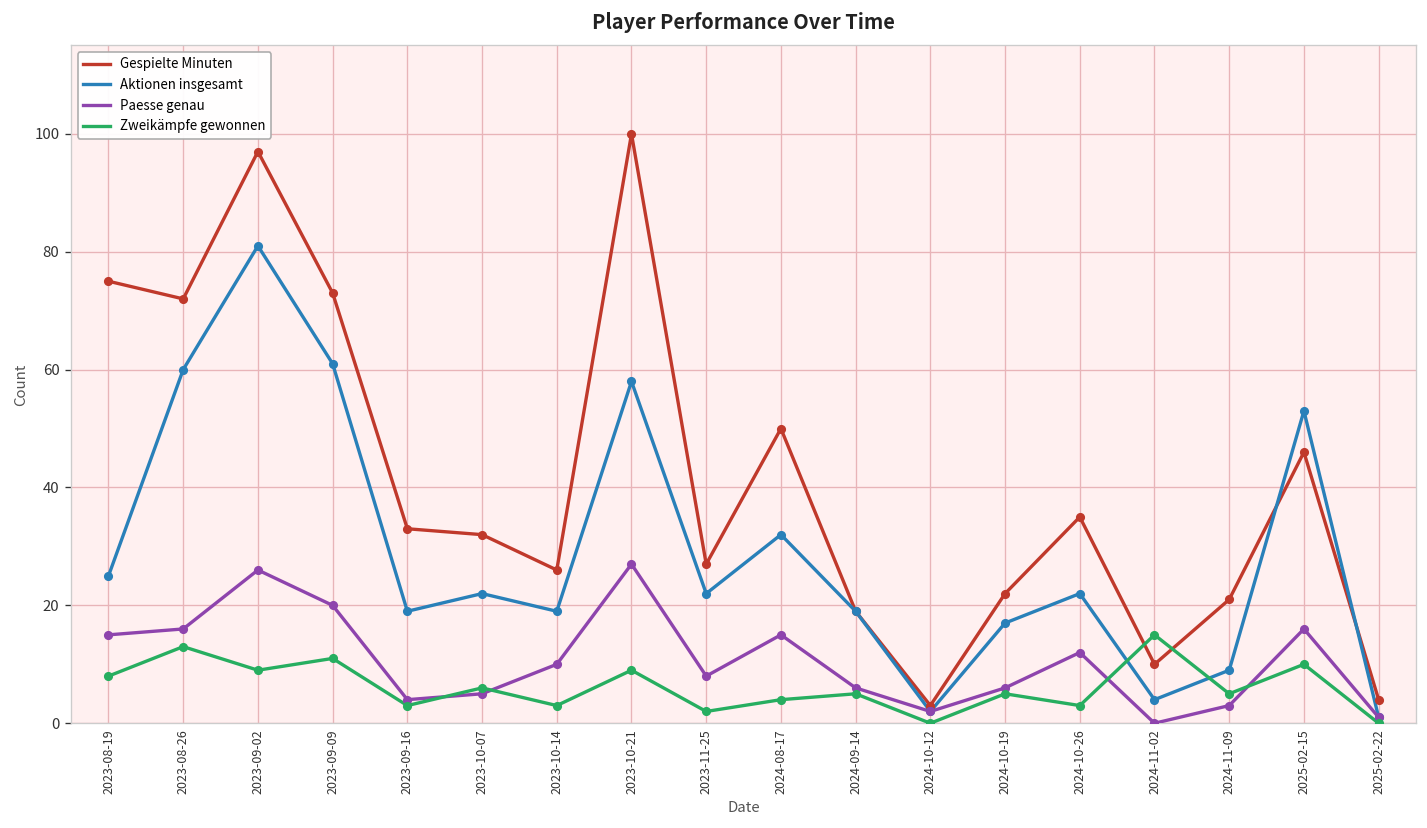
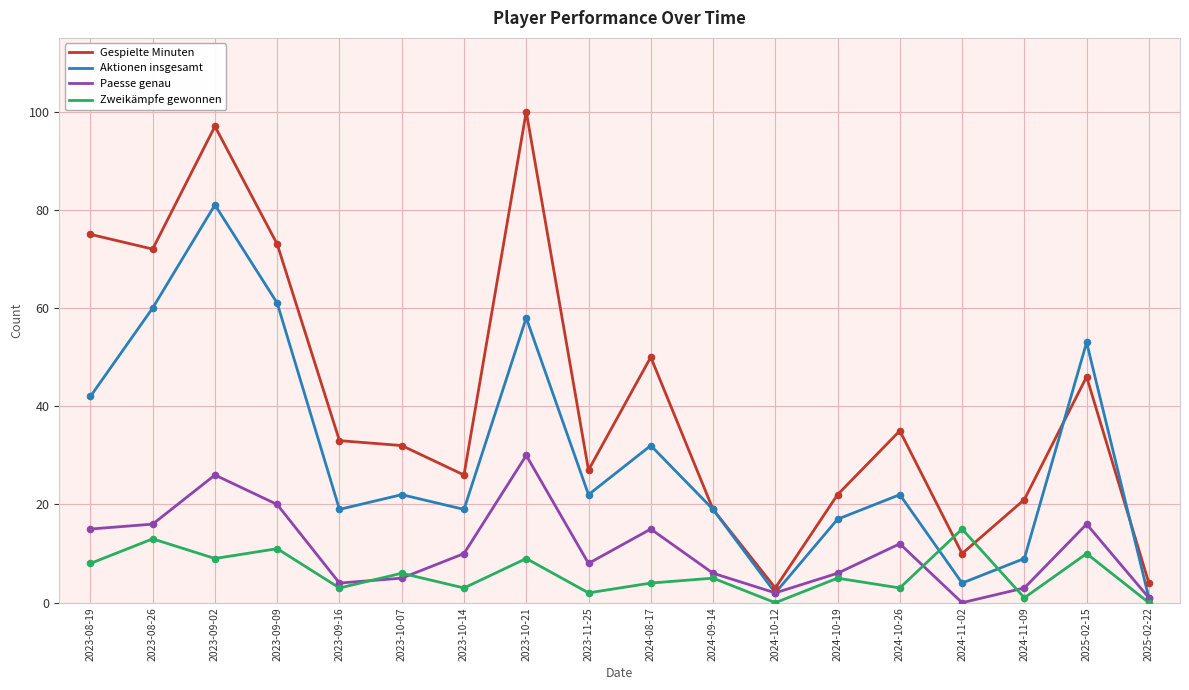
Aktionen insgesamt, 2023-08-19: 25 -> 42
Paesse genau, 2023-10-21: 27 -> 30
Zweikämpfe gewonnen, 2024-11-09: 5 -> 1
